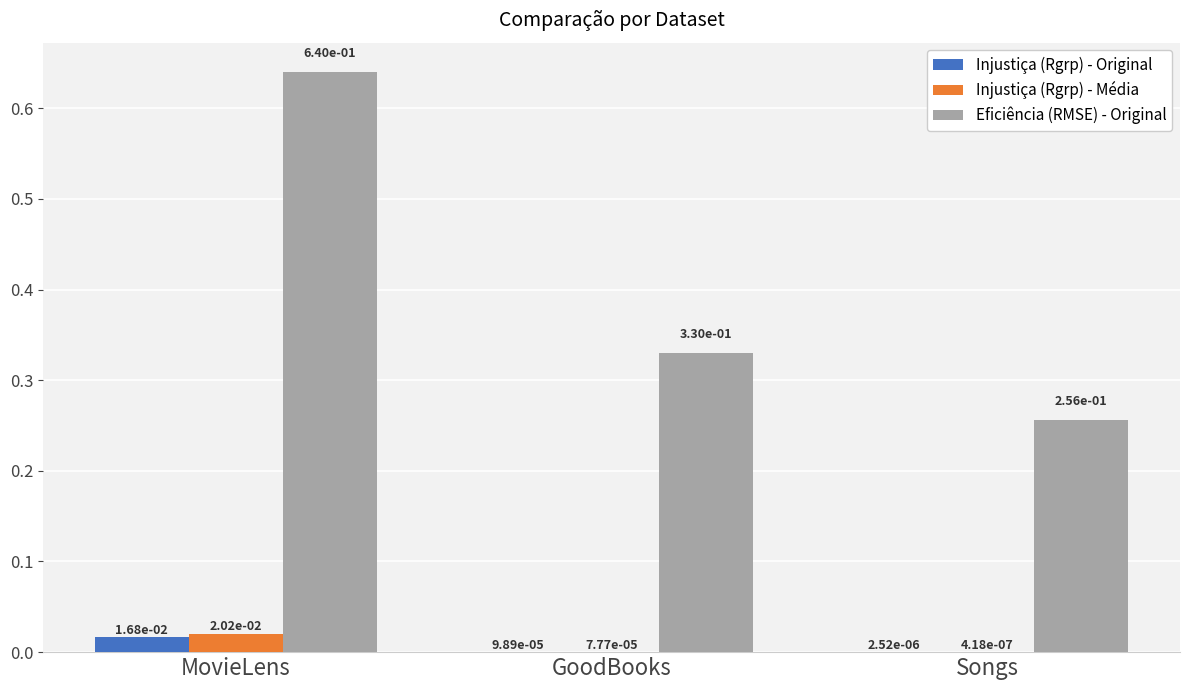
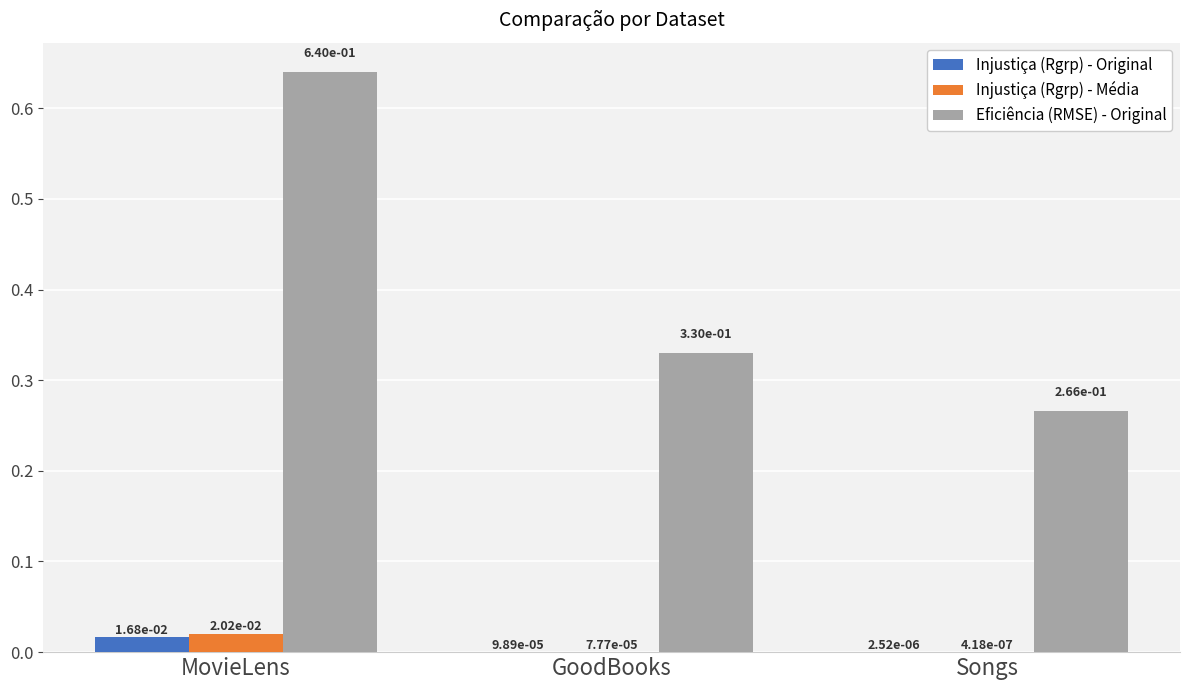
Eficiência (RMSE) - Original, Songs: 2.56e-01 -> 2.66e-01
